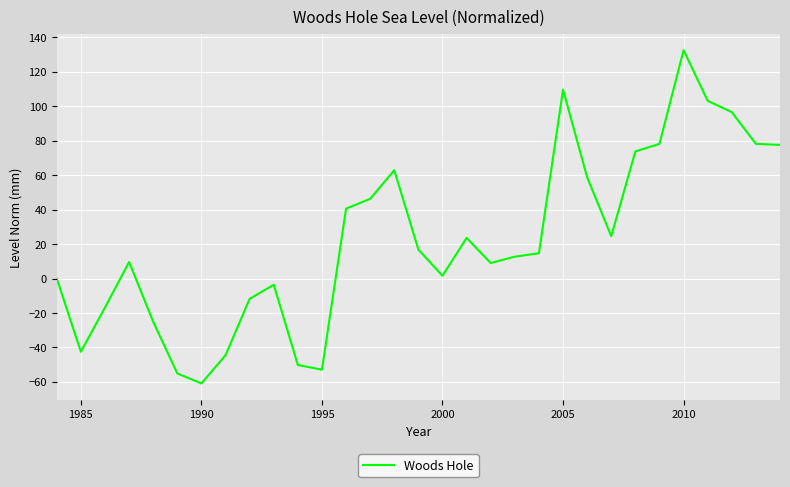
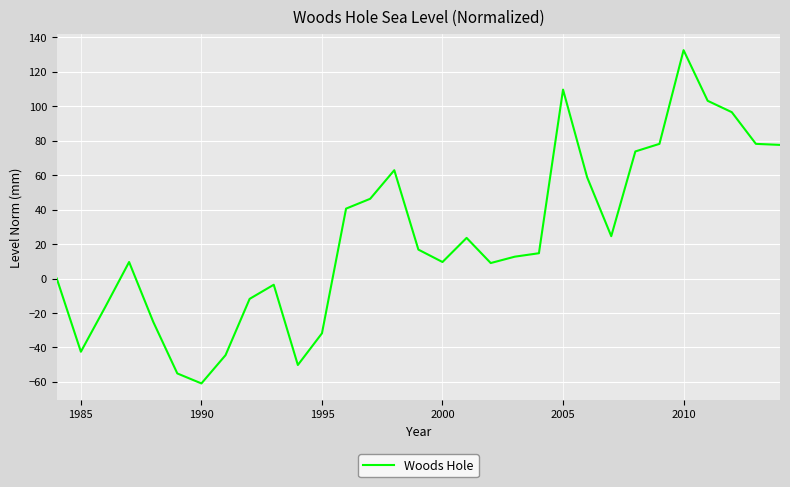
1995: -53 -> -32
2000: 2 -> 10
